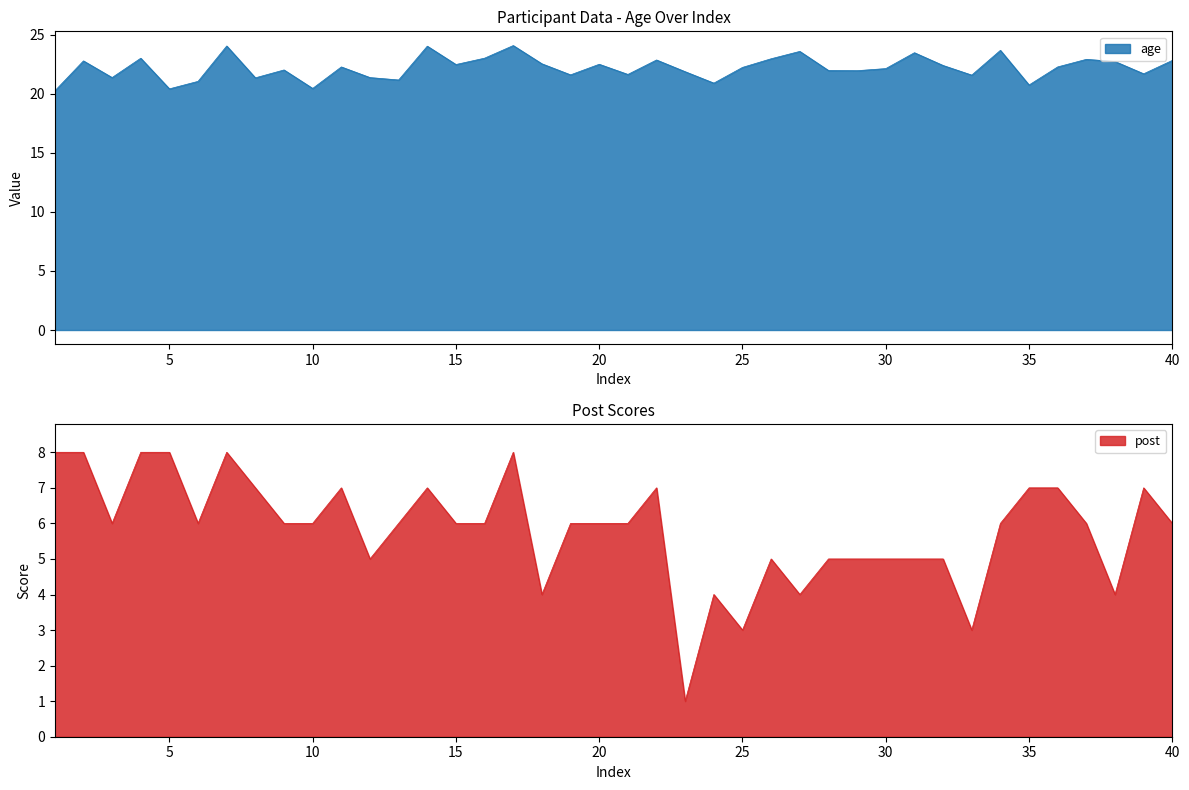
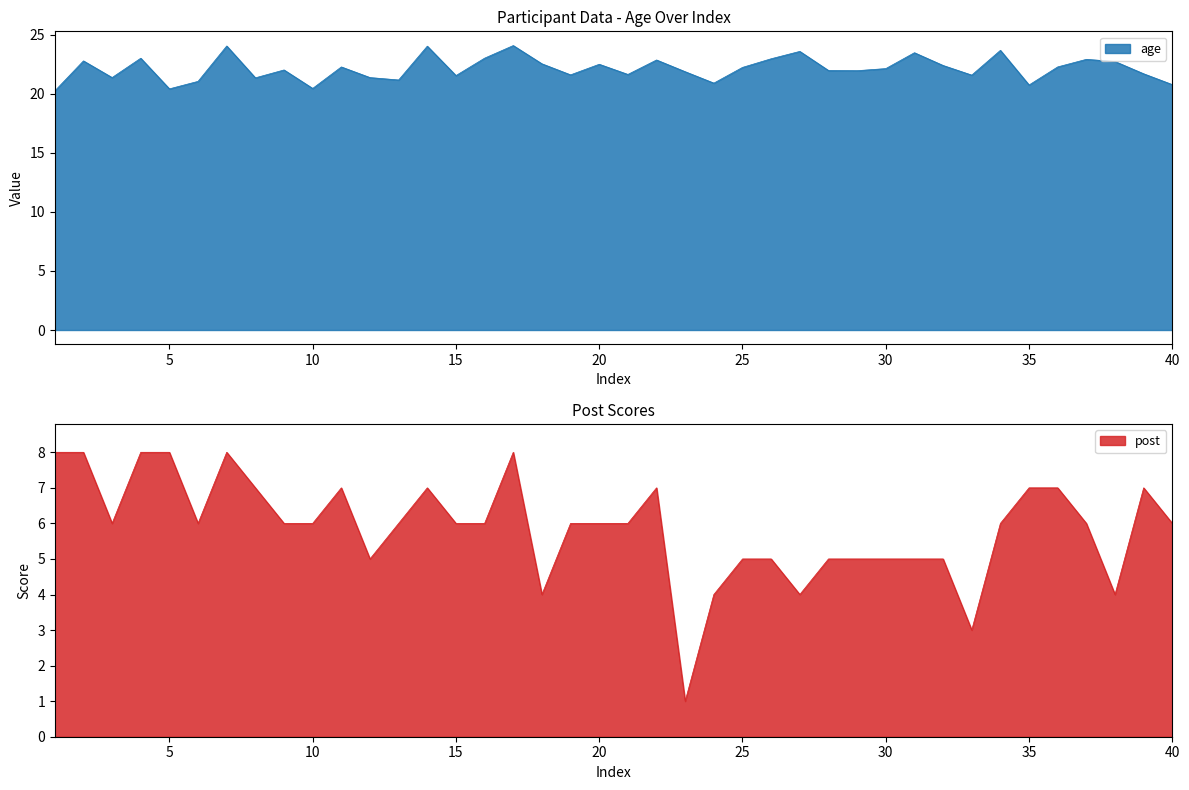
Participant Data - Age Over Index, 15: 22.5 -> 21.5
Participant Data - Age Over Index, 40: 22.8 -> 20.8
Post Scores, 25: 3 -> 5
